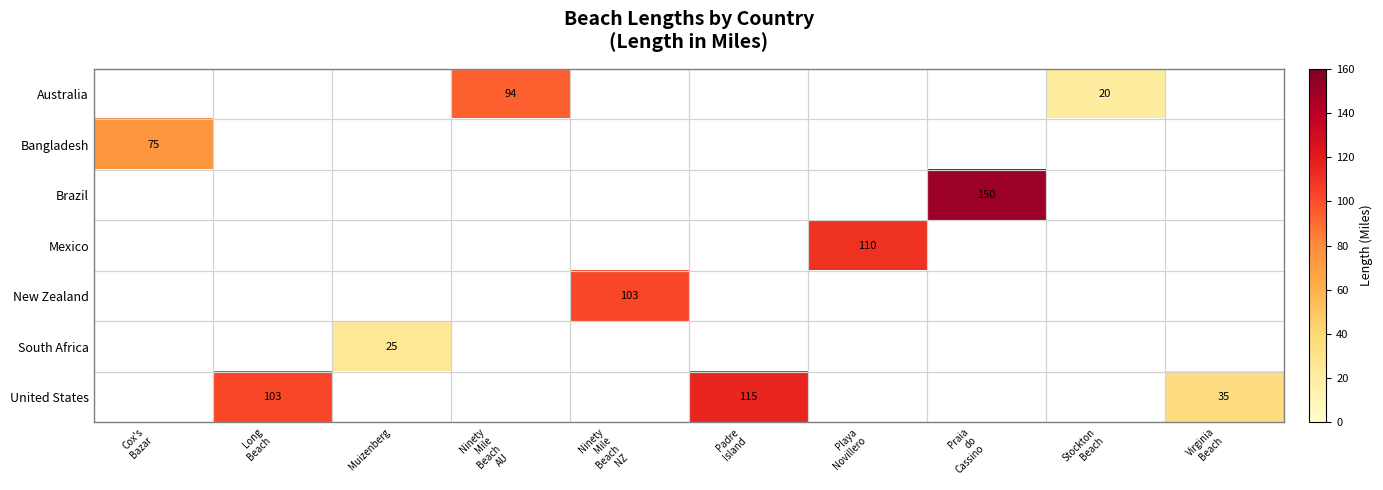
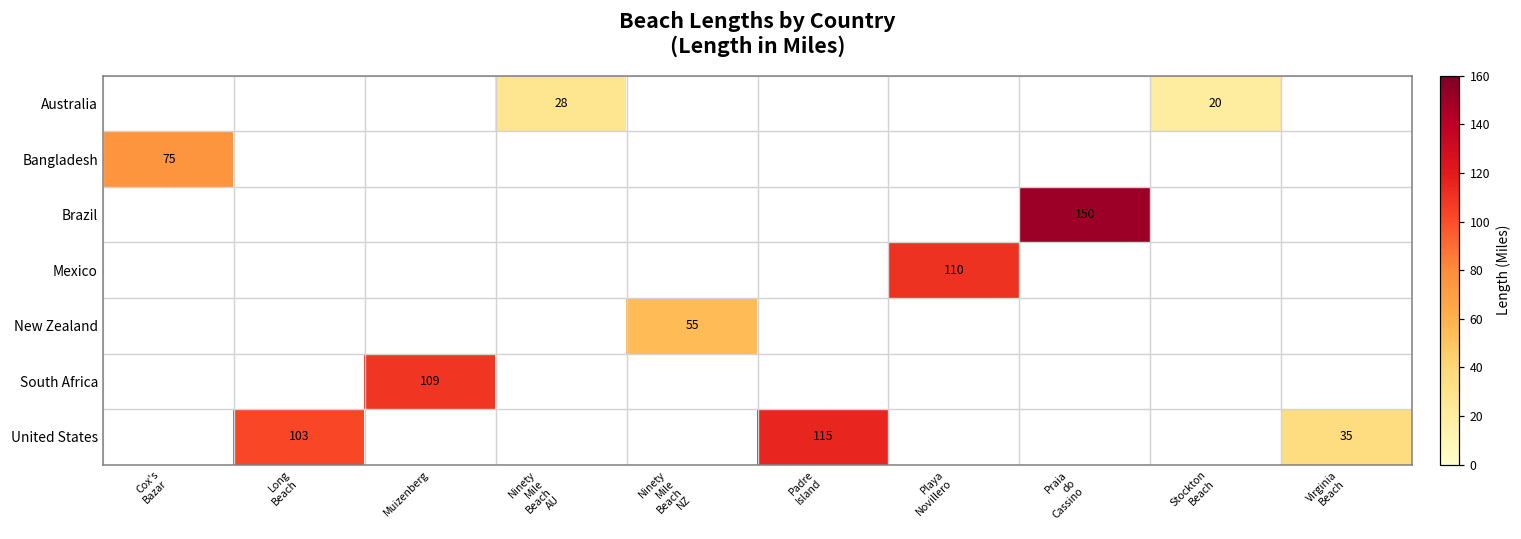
Australia, Ninety Mile Beach AU: 94 -> 28
New Zealand, Ninety Mile Beach NZ: 103 -> 55
South Africa, Muizenberg: 25 -> 109
